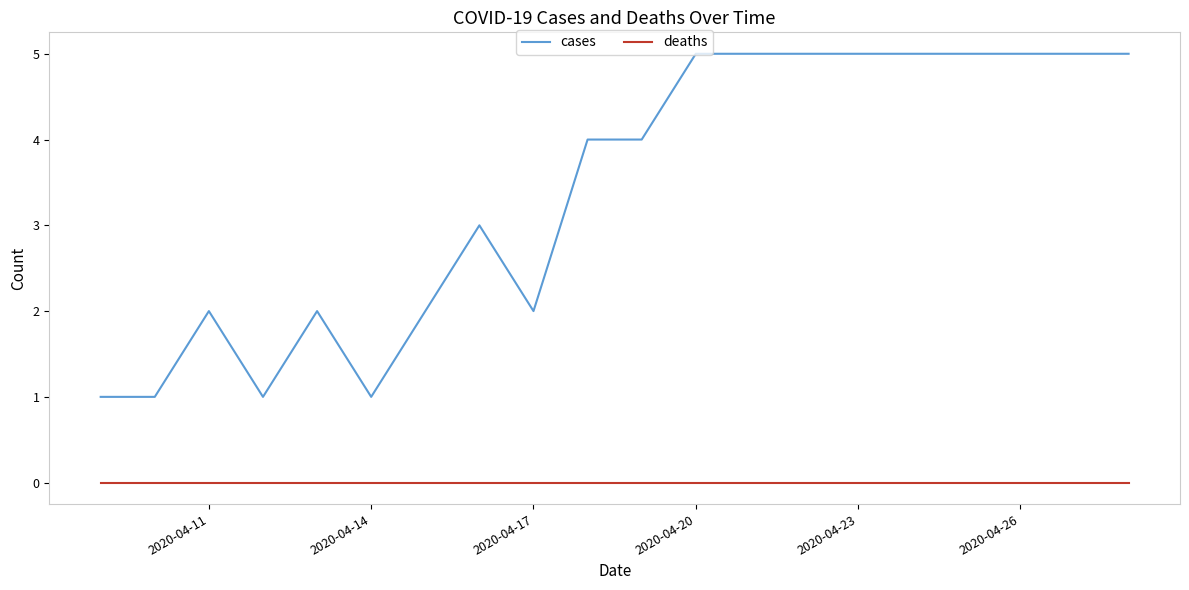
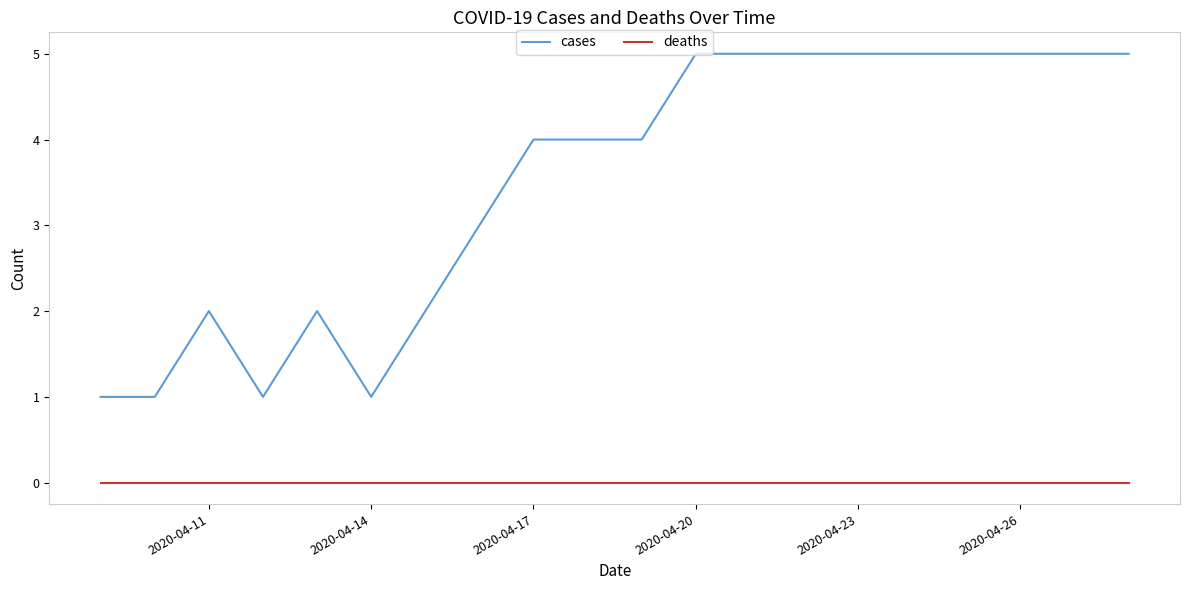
cases, 2020-04-17: 2 -> 4
